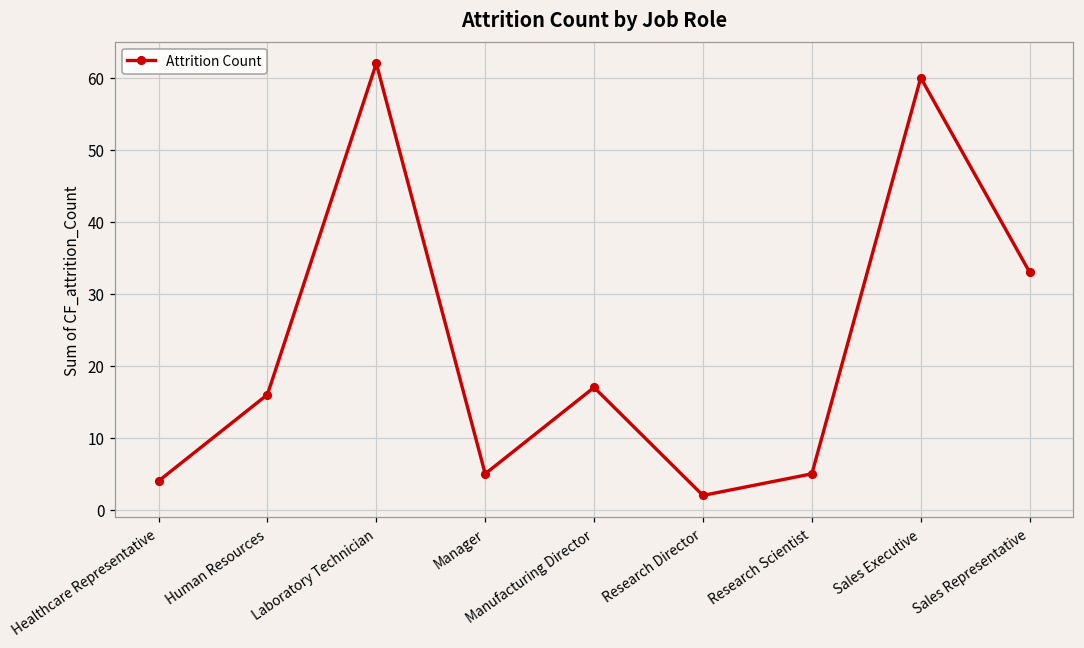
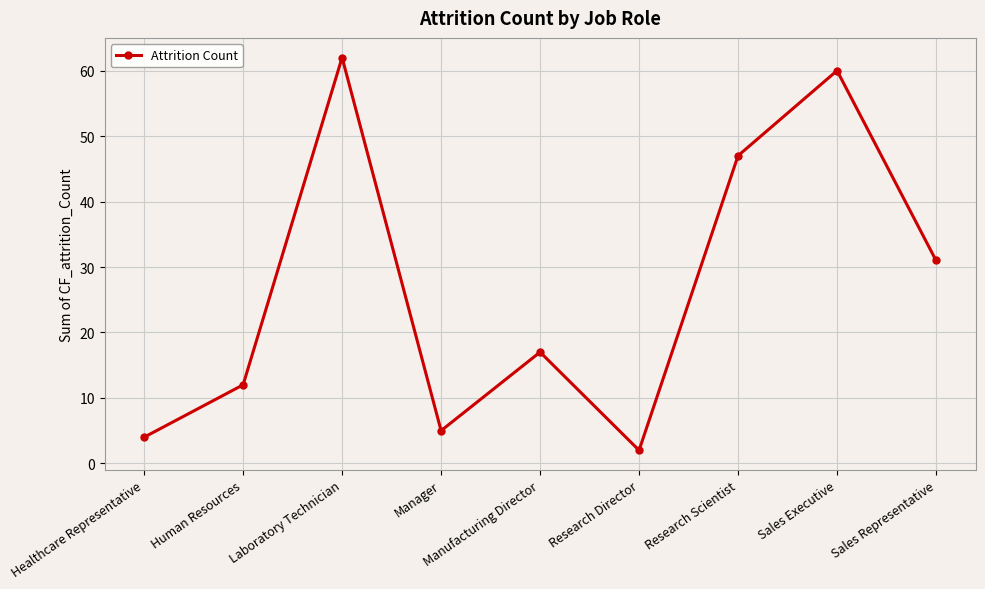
Human Resources: 16 -> 12
Research Scientist: 5 -> 47
Sales Representative: 33 -> 31
